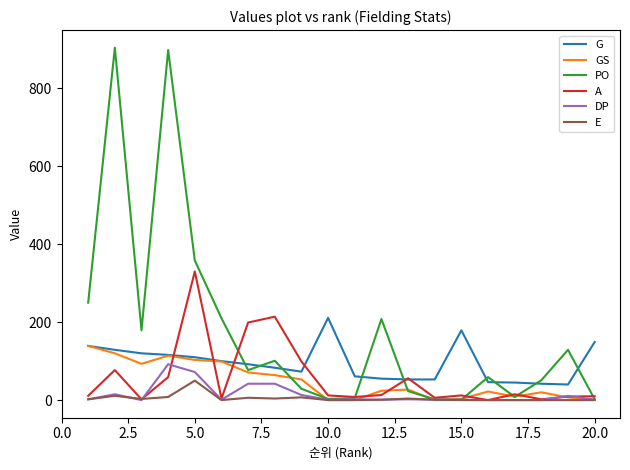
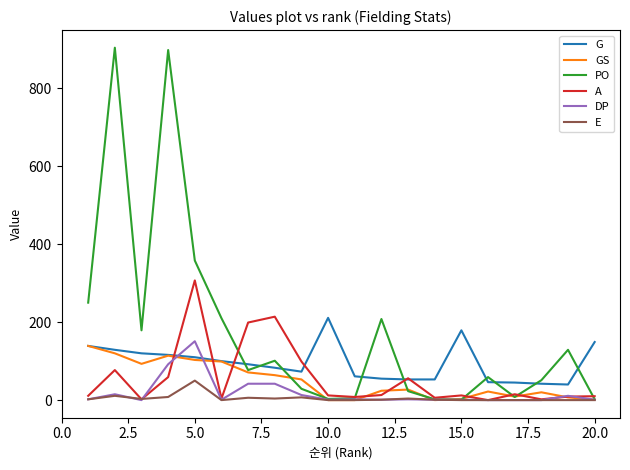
A, 5.0: 330 -> 310
DP, 5.0: 70 -> 150
